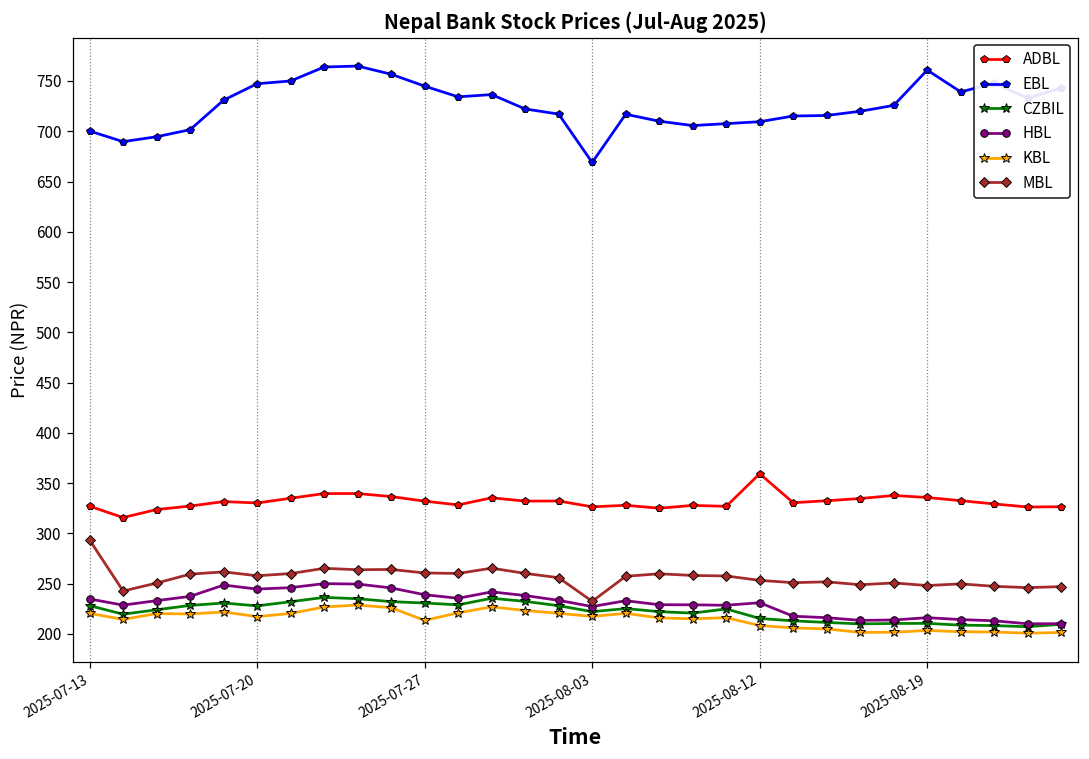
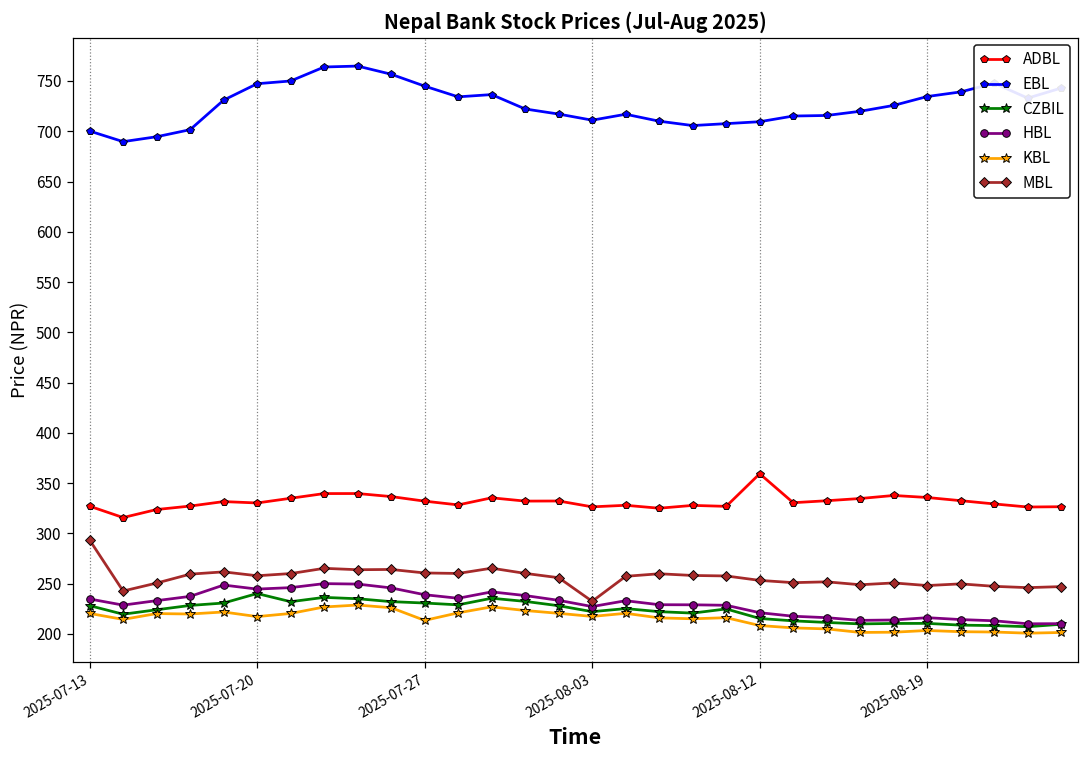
CZBIL, 2025-07-20: 230 -> 240
EBL, 2025-08-03: 670 -> 710
HBL, 2025-08-12: 230 -> 220
EBL, 2025-08-19: 760 -> 730
